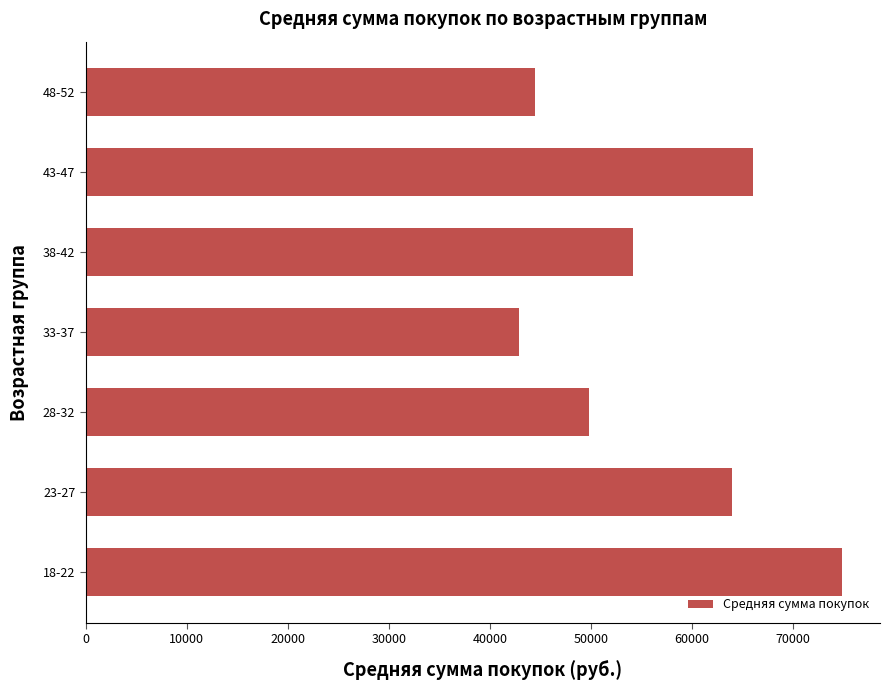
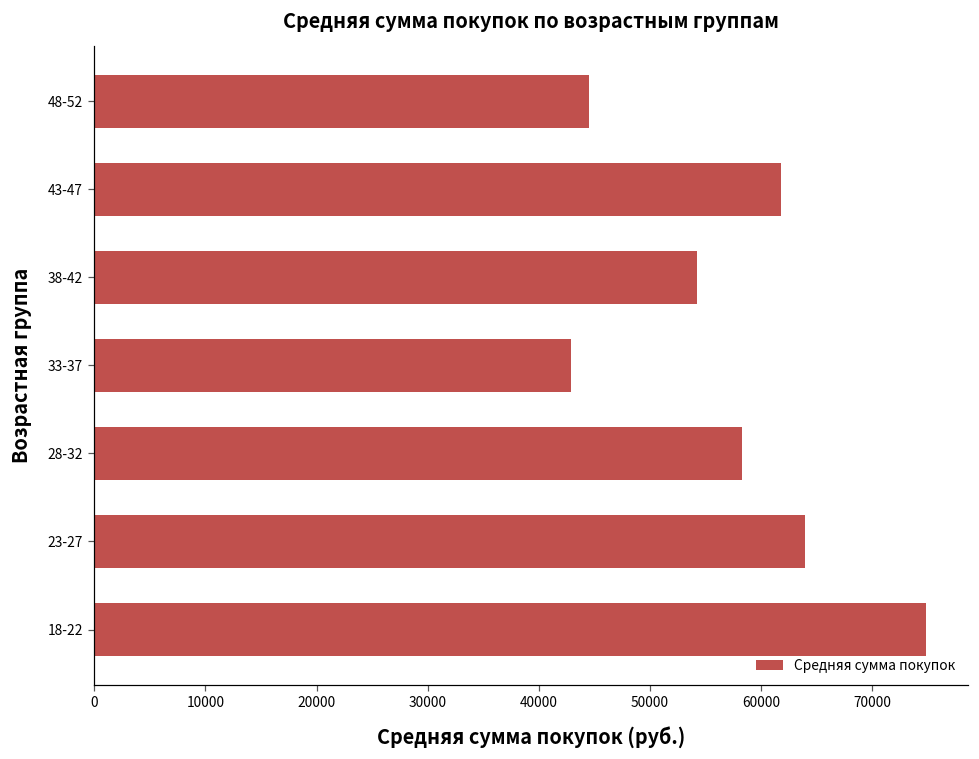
43-47: 66000 -> 61800
28-32: 49800 -> 58300
